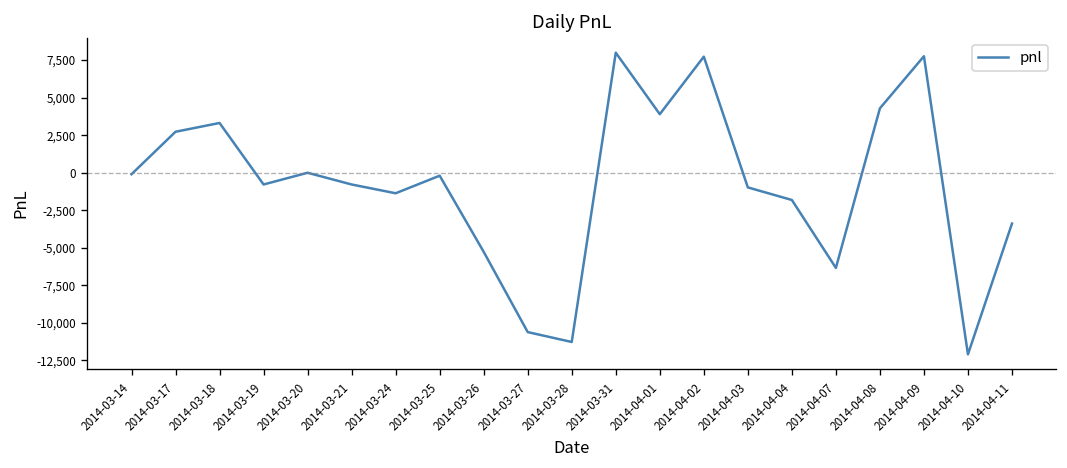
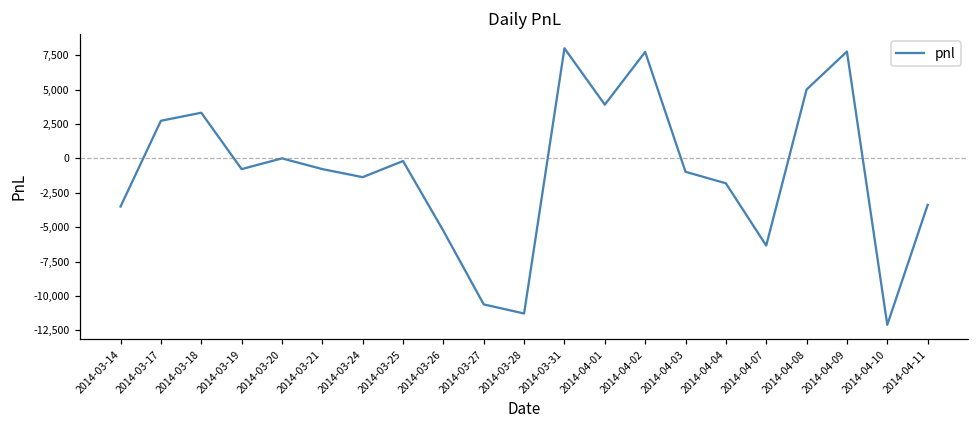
2014-03-14: -100 -> -3,500
2014-04-08: 4,300 -> 5,000
